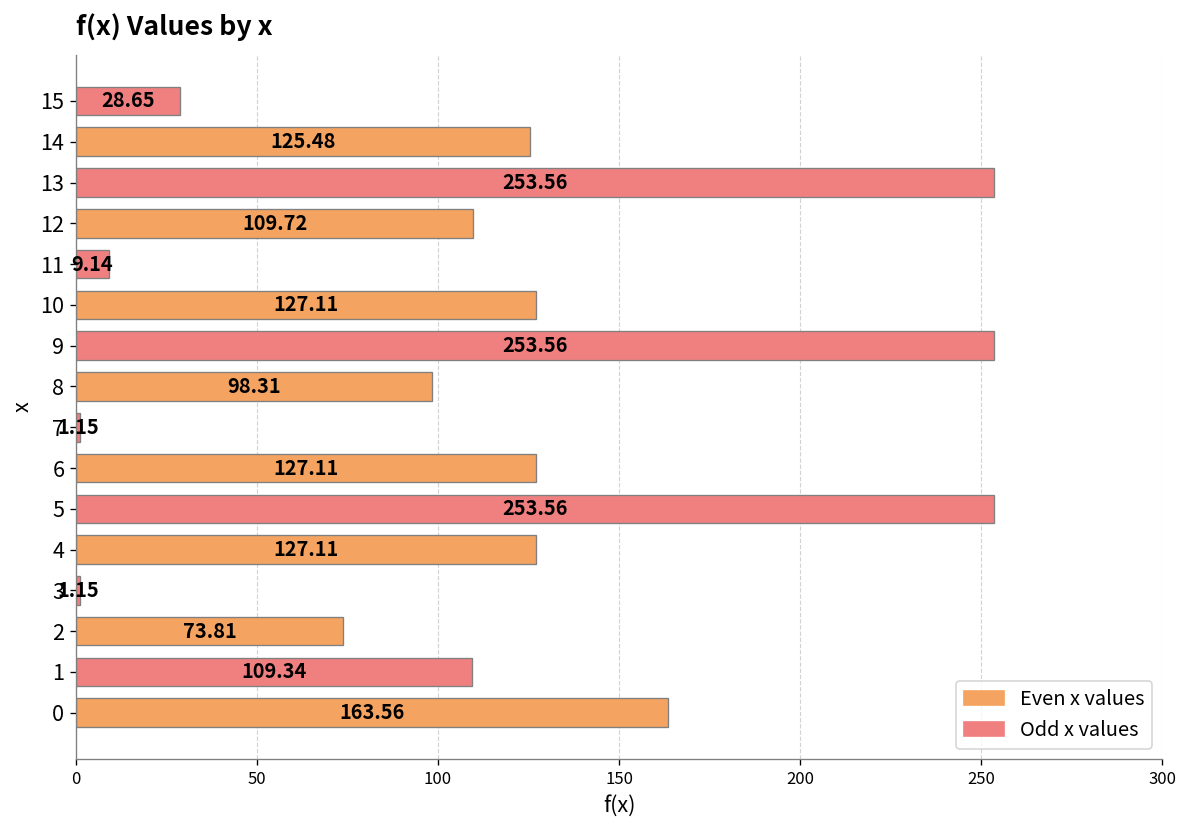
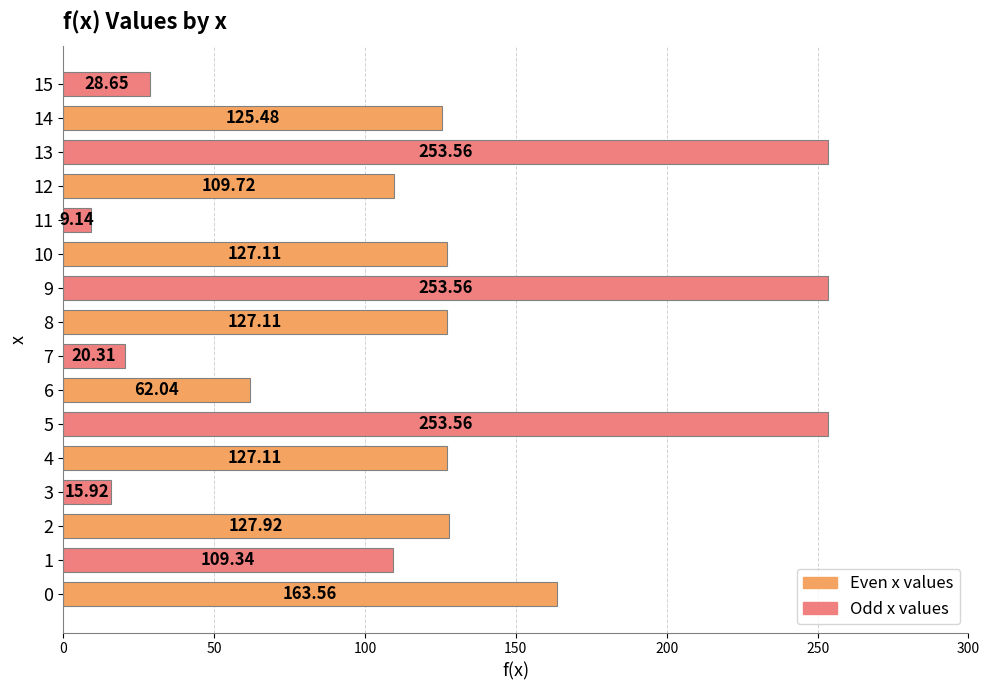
8: 98.31 -> 127.11
7: 1.15 -> 20.31
6: 127.11 -> 62.04
3: 1.15 -> 15.92
2: 73.81 -> 127.92
